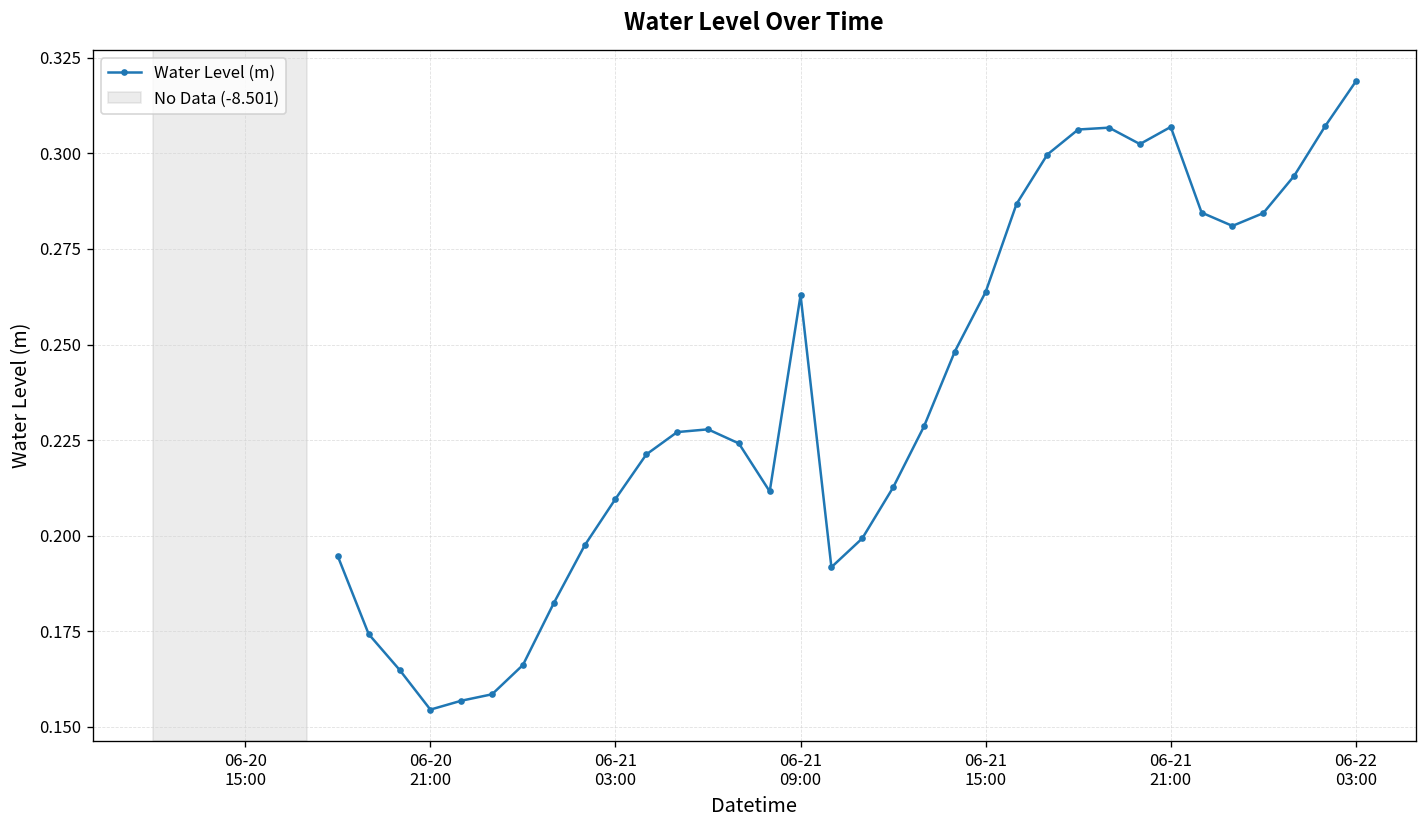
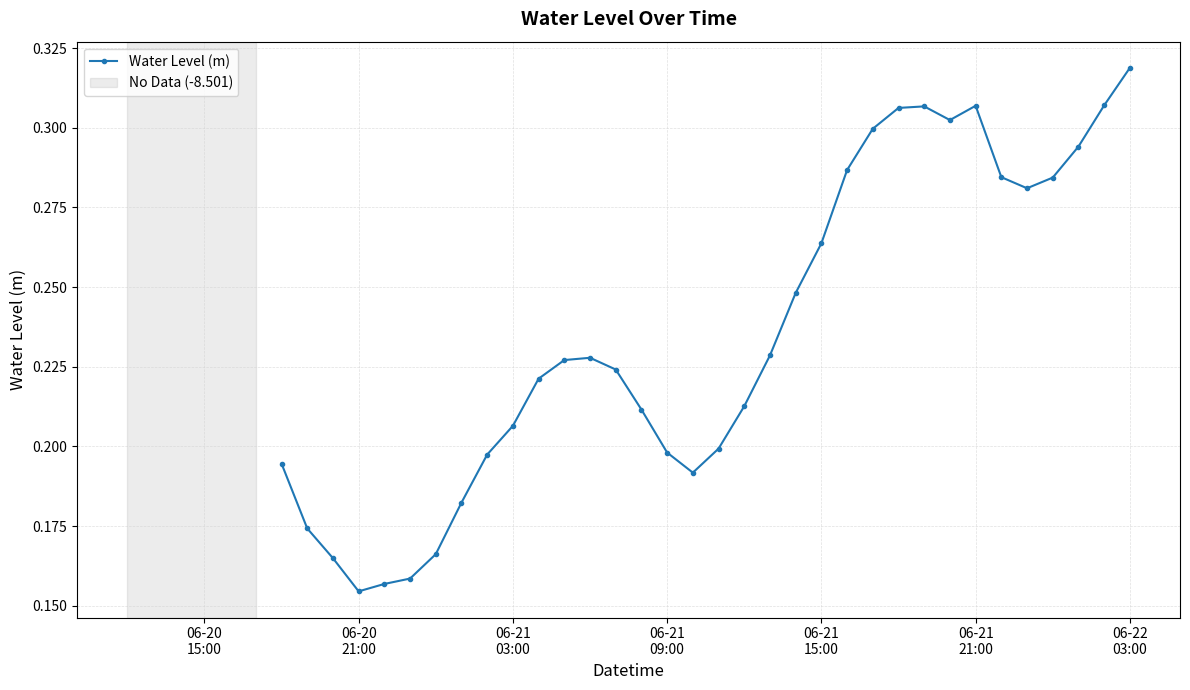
06-21 03:00: 0.210 -> 0.206
06-21 09:00: 0.263 -> 0.198
